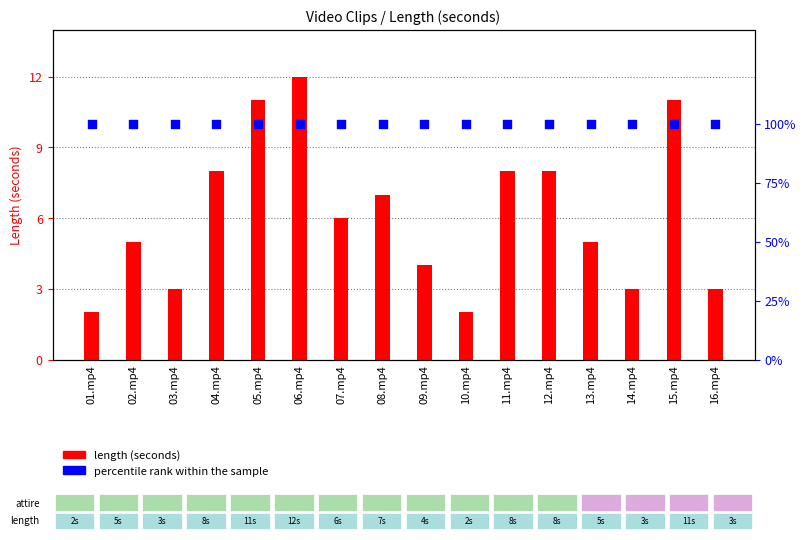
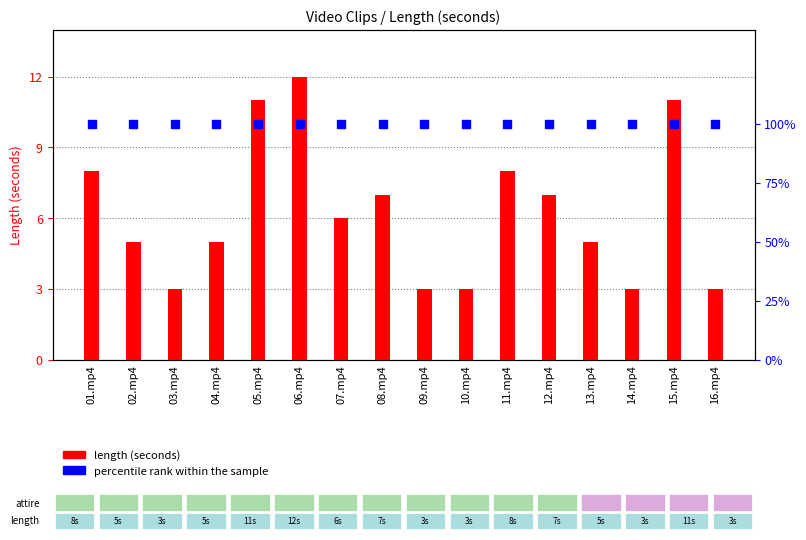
length (seconds), 01.mp4: 2s -> 8s
length (seconds), 04.mp4: 8s -> 5s
length (seconds), 09.mp4: 4s -> 3s
length (seconds), 10.mp4: 2s -> 3s
length (seconds), 12.mp4: 8s -> 7s
